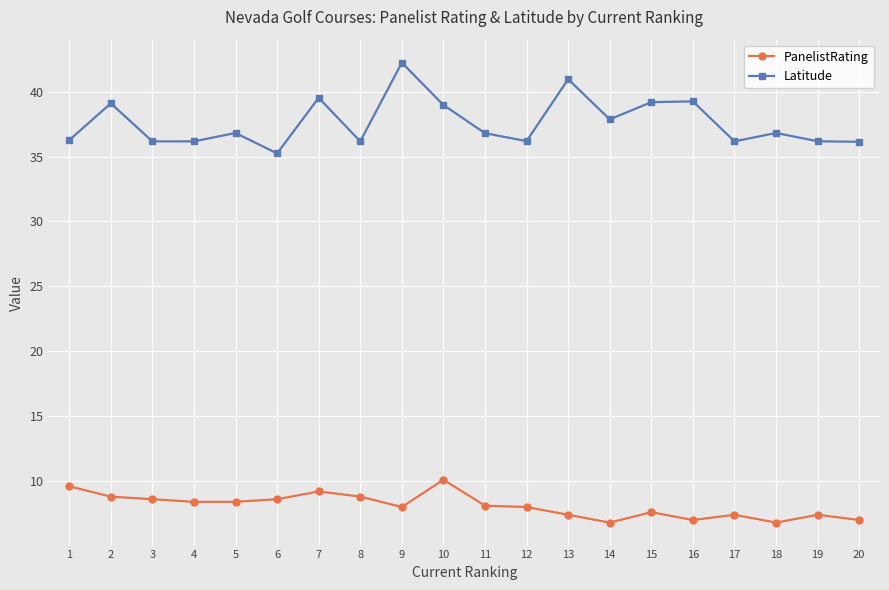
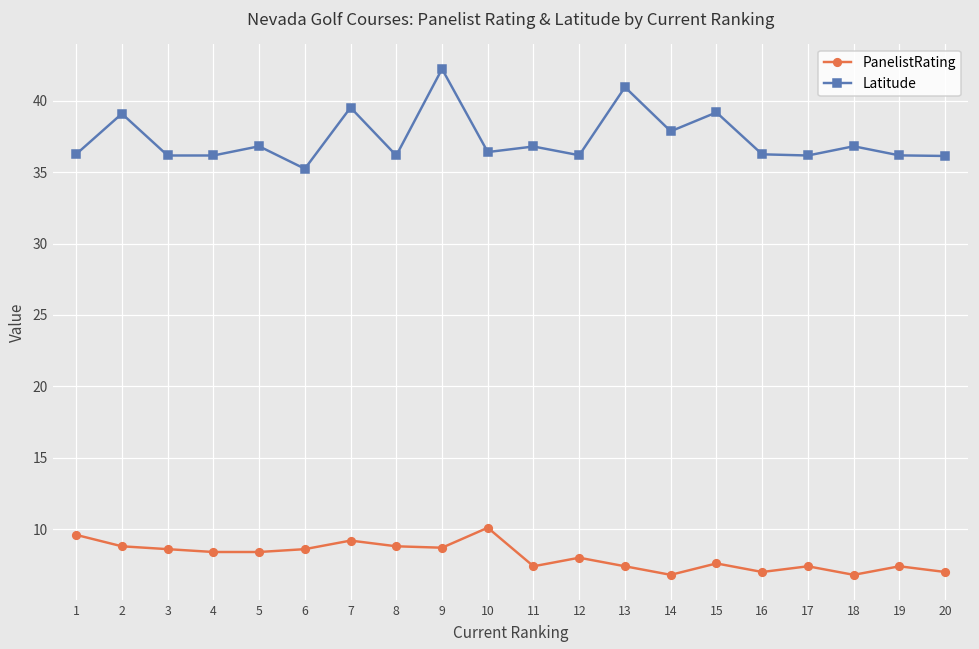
PanelistRating, 9: 8.0 -> 8.7
Latitude, 10: 39.0 -> 36.4
PanelistRating, 11: 8.1 -> 7.4
Latitude, 16: 39.3 -> 36.3
